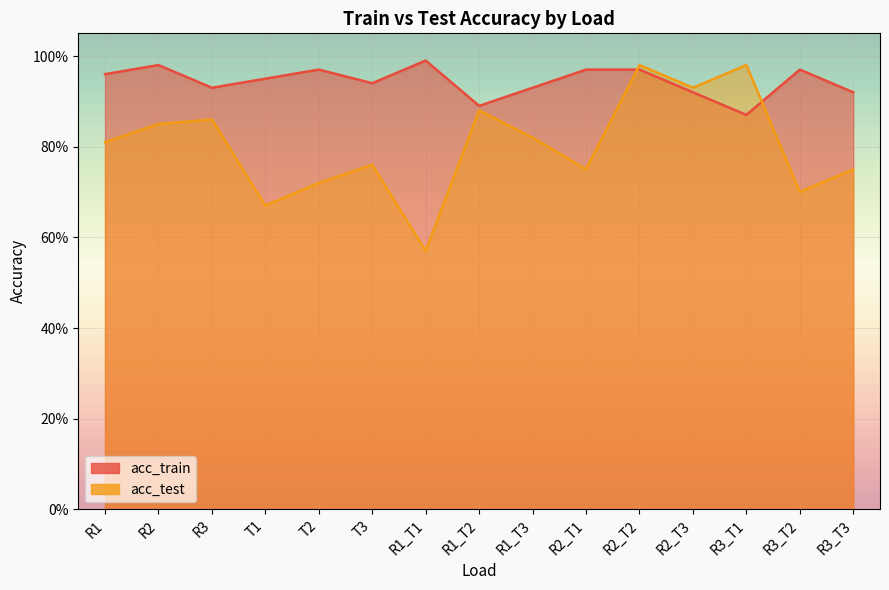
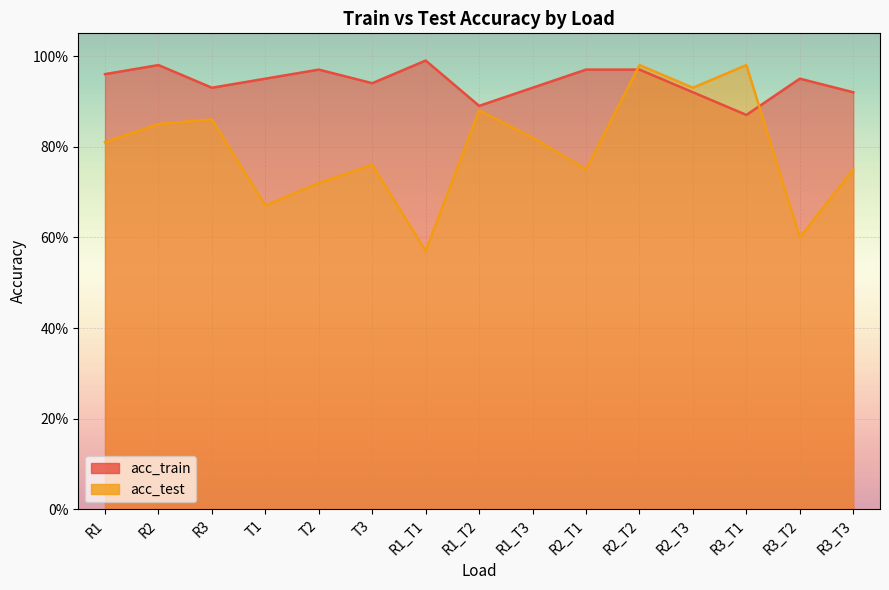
acc_train, R3_T2: 97% -> 95%
acc_test, R3_T2: 70% -> 60%
